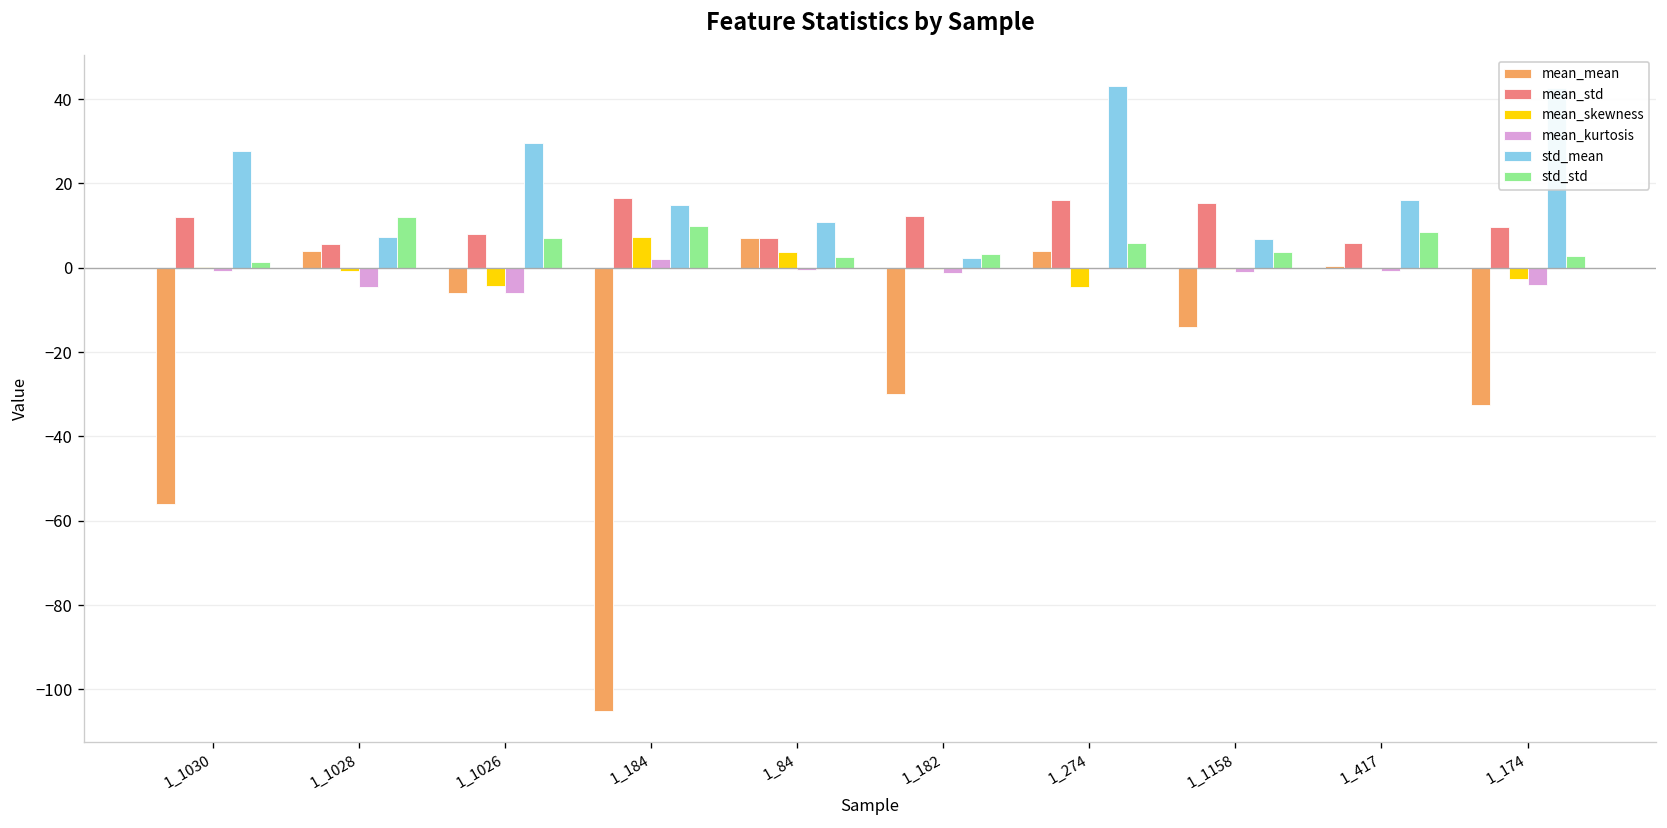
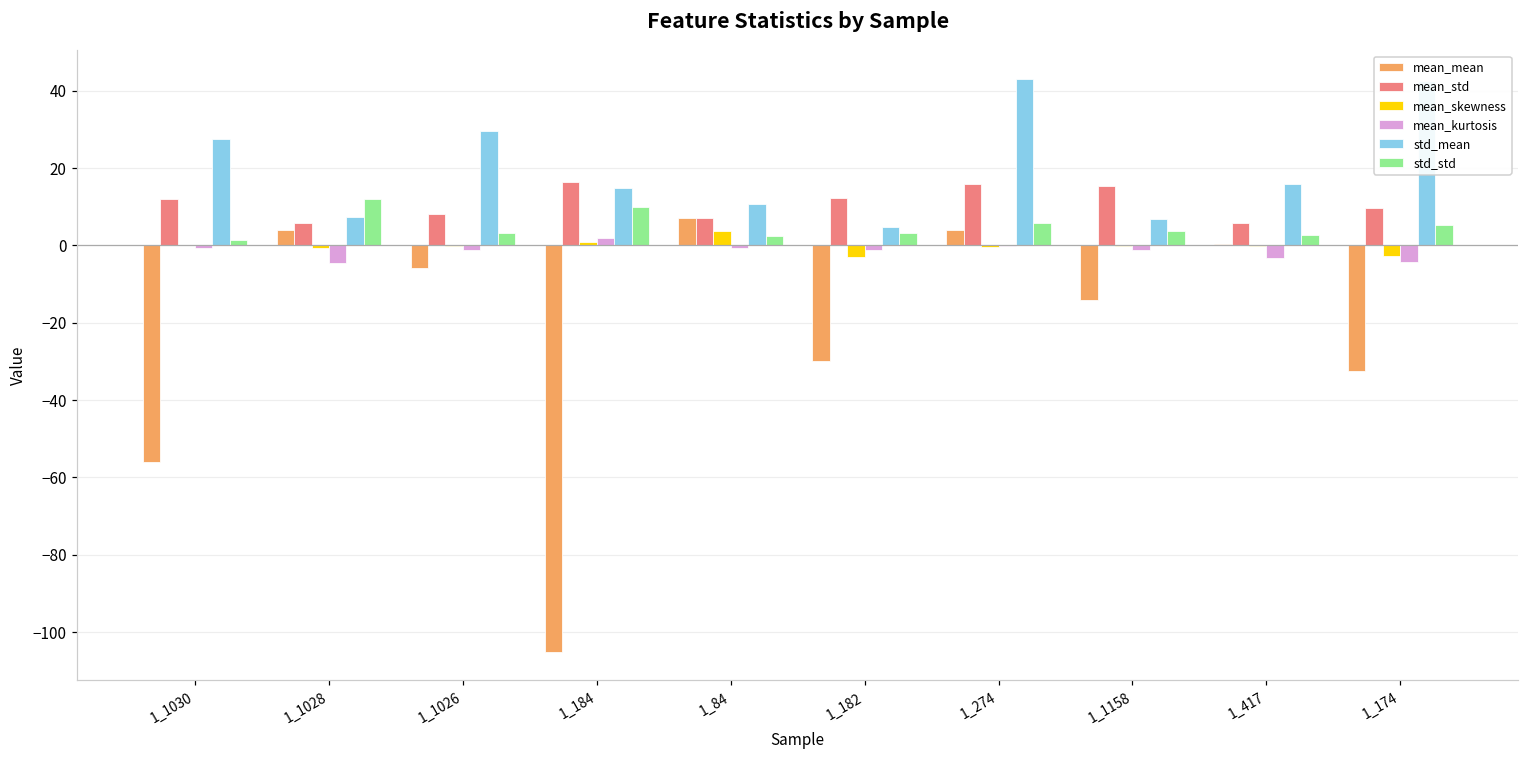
mean_skewness, 1_1026: -4 -> 0
mean_kurtosis, 1_1026: -6 -> -1
std_std, 1_1026: 7 -> 3
mean_skewness, 1_184: 7 -> 1
mean_skewness, 1_182: 0 -> -3
std_mean, 1_182: 2 -> 5
mean_skewness, 1_274: -5 -> 0
mean_kurtosis, 1_417: -1 -> -3
std_std, 1_417: 8 -> 3
std_std, 1_174: 3 -> 5
